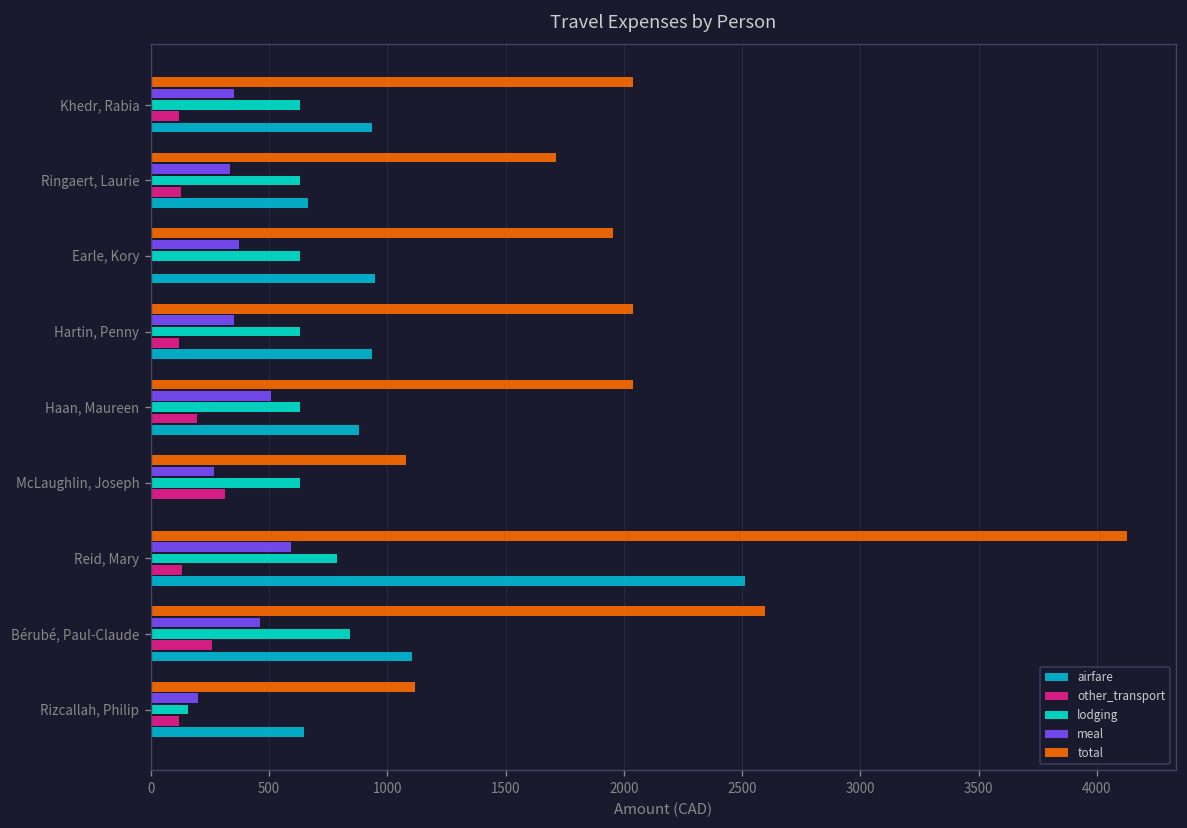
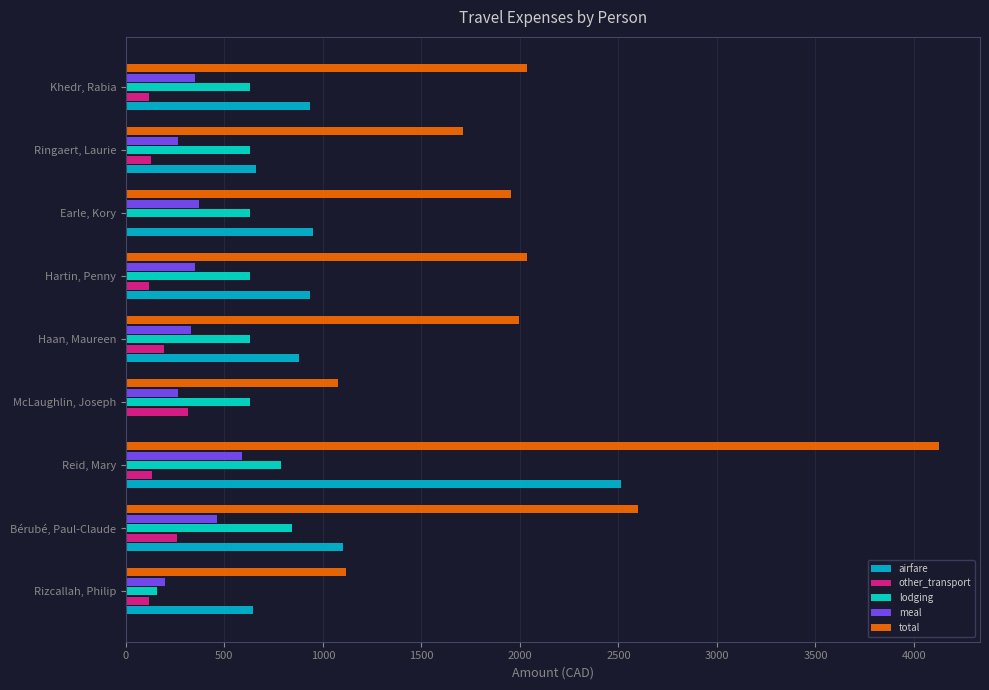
meal, Ringaert, Laurie: 330 -> 270
total, Haan, Maureen: 2040 -> 1990
meal, Haan, Maureen: 510 -> 330
